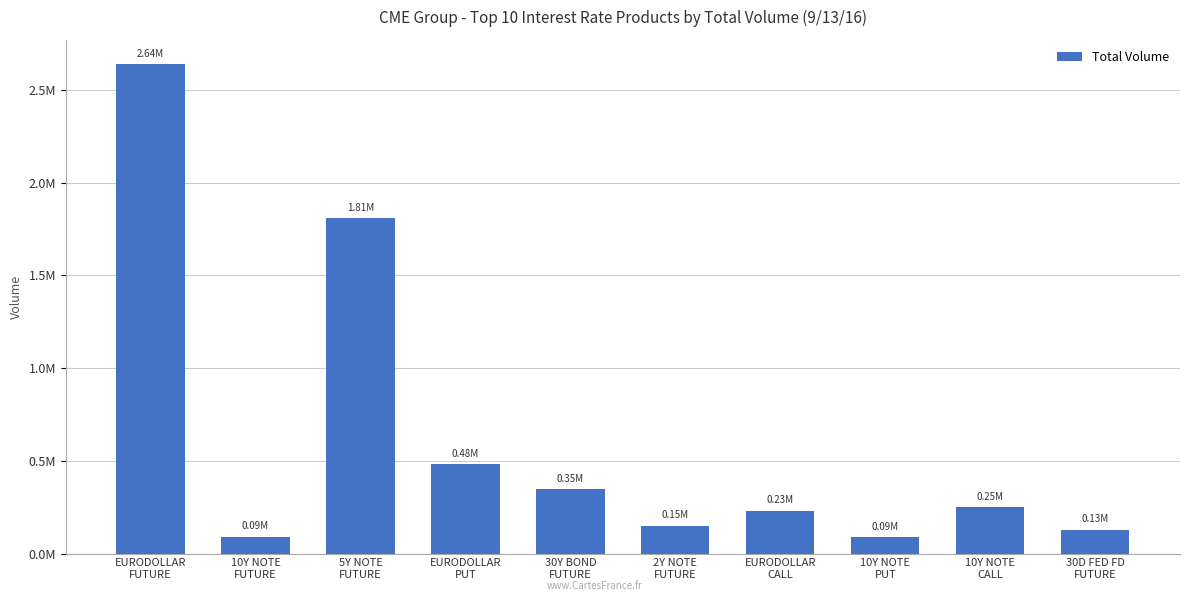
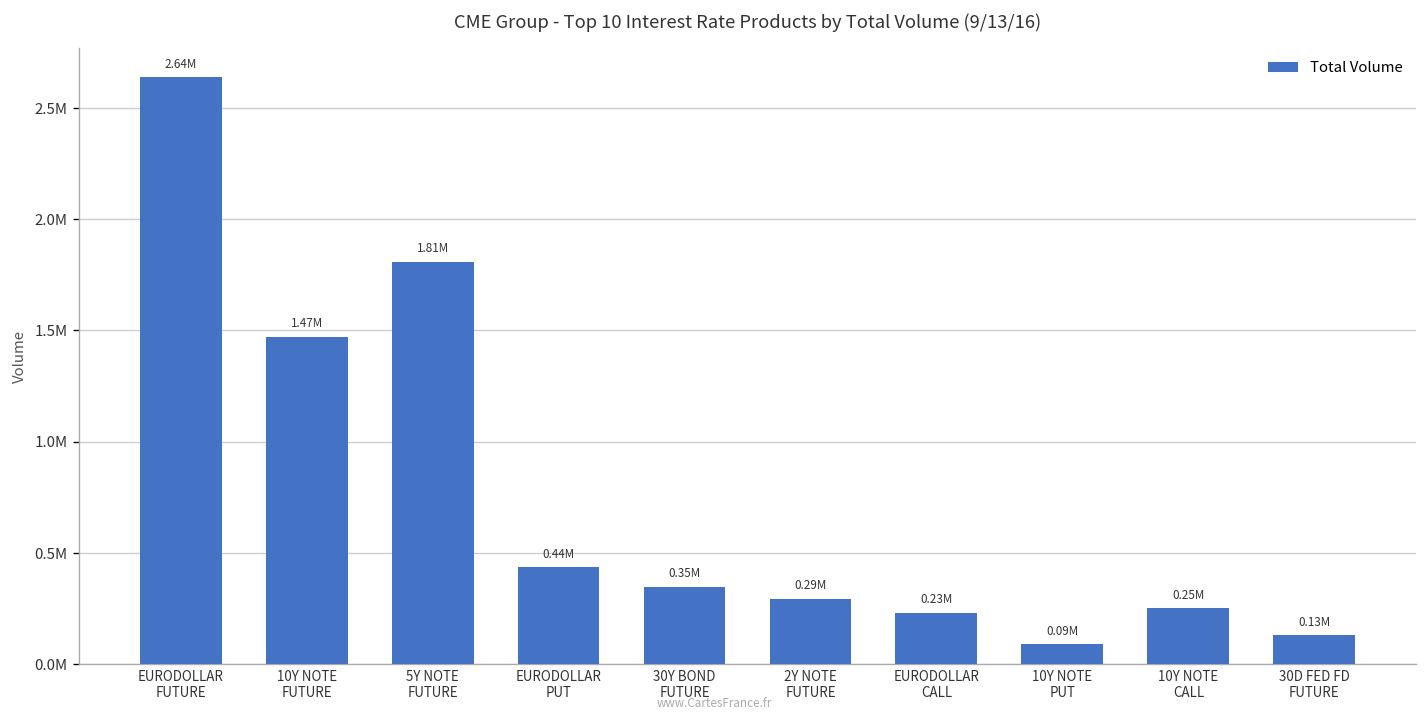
10Y NOTE FUTURE: 0.09M -> 1.47M
EURODOLLAR PUT: 0.48M -> 0.44M
2Y NOTE FUTURE: 0.15M -> 0.29M
